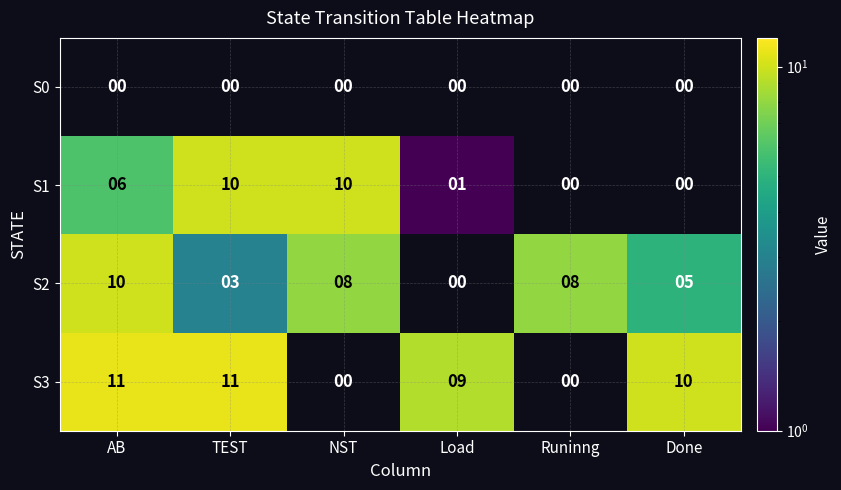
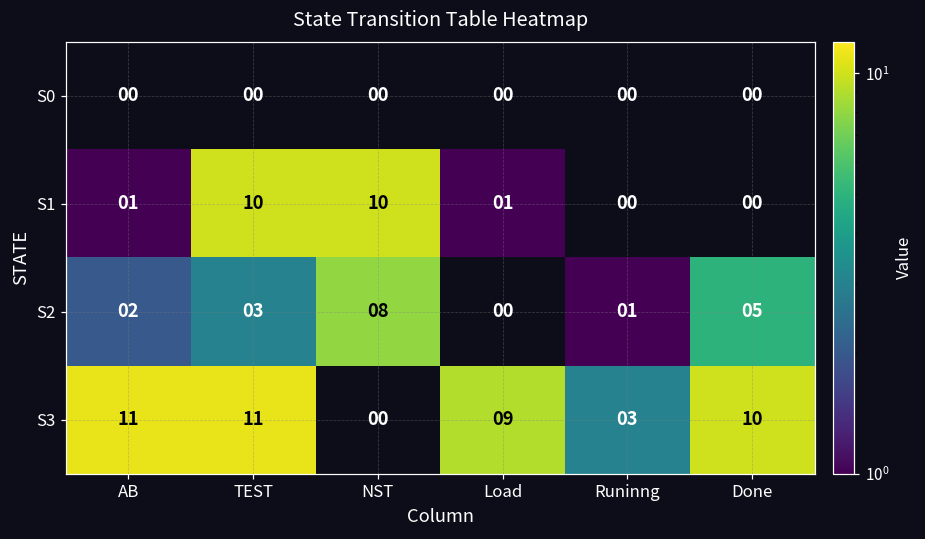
S1, AB: 06 -> 01
S2, AB: 10 -> 02
S2, Runinng: 08 -> 01
S3, Runinng: 00 -> 03
